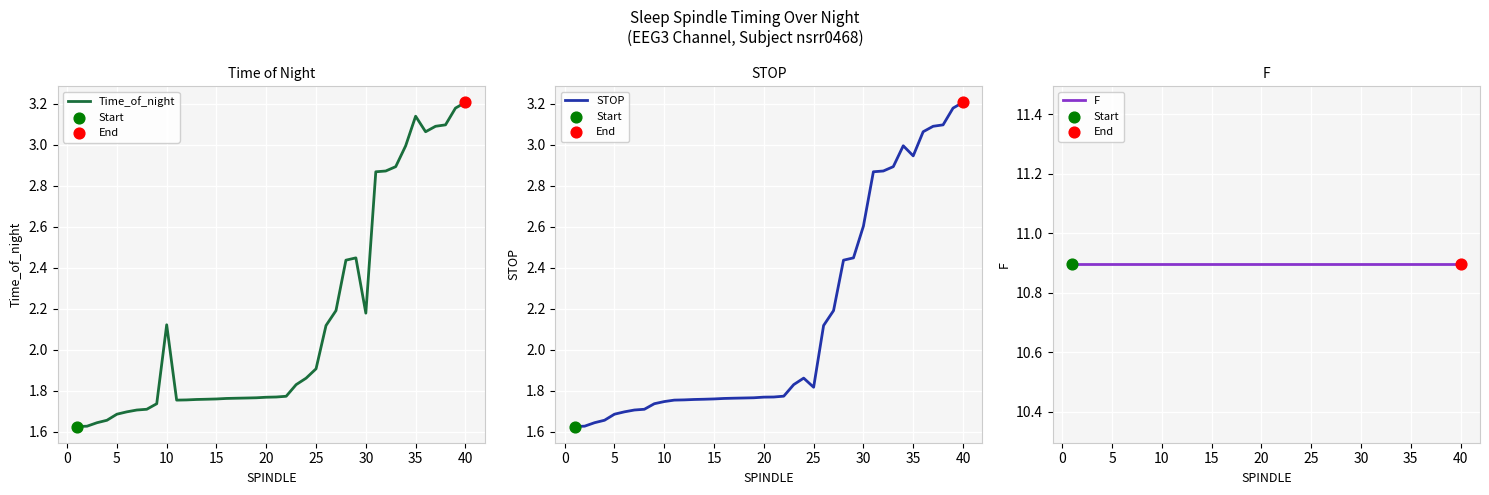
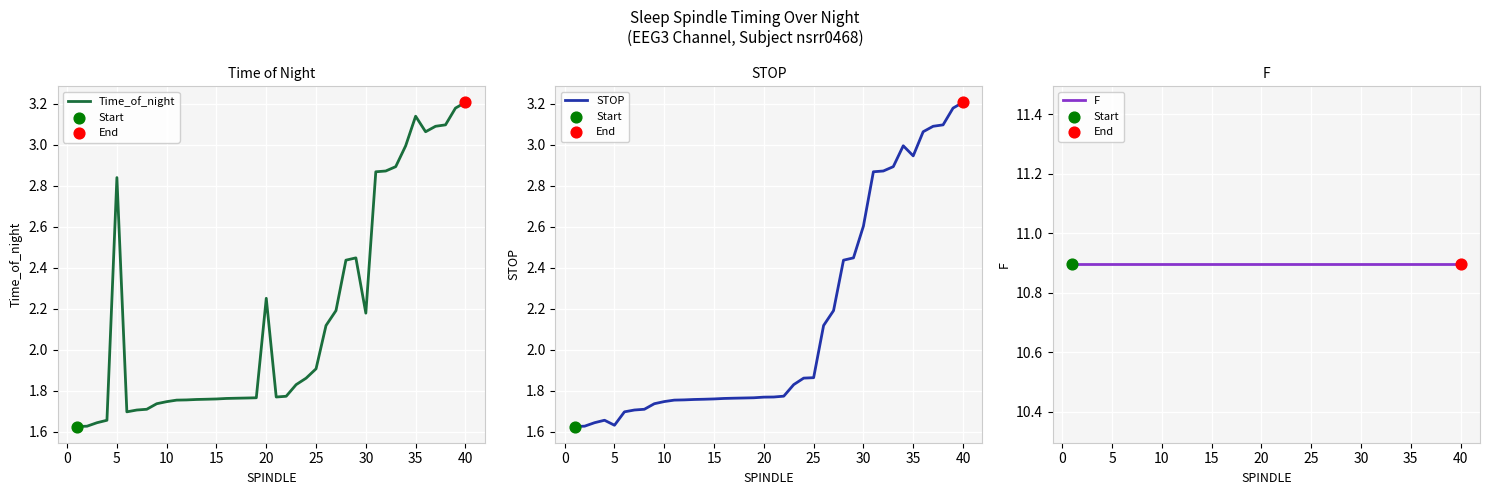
Time of Night, Time_of_night, 5: 1.69 -> 2.84
Time of Night, Time_of_night, 10: 2.12 -> 1.75
Time of Night, Time_of_night, 20: 1.77 -> 2.25
STOP, STOP, 5: 1.69 -> 1.63
STOP, STOP, 25: 1.82 -> 1.86
